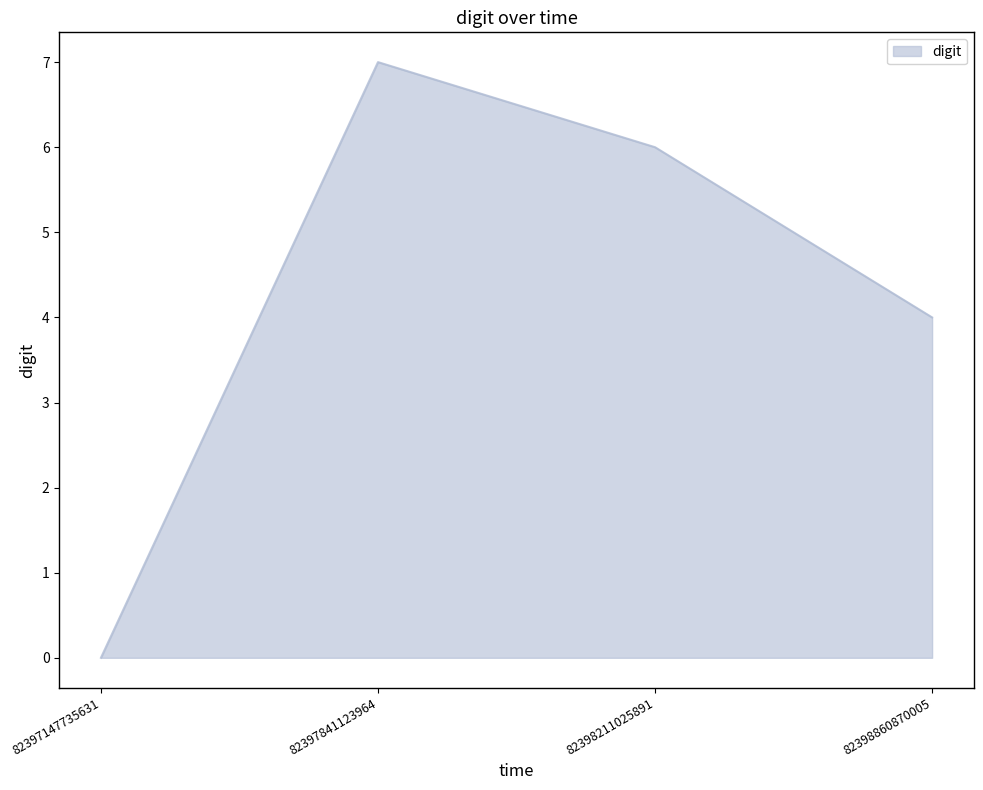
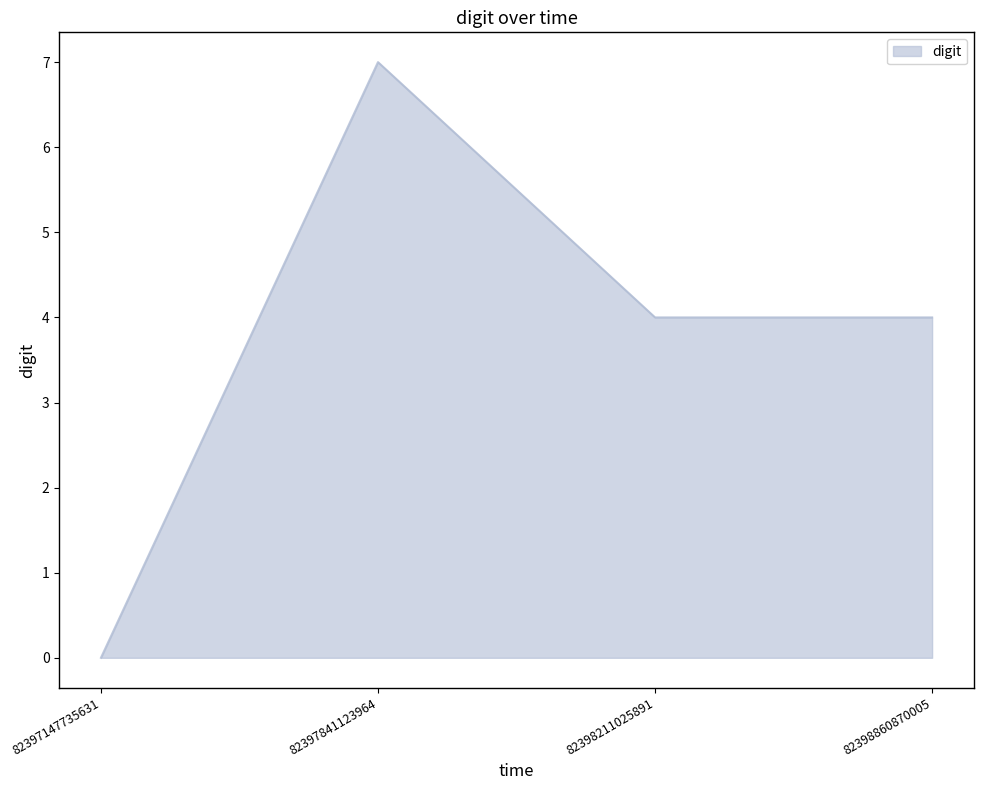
82398211025891: 6 -> 4
